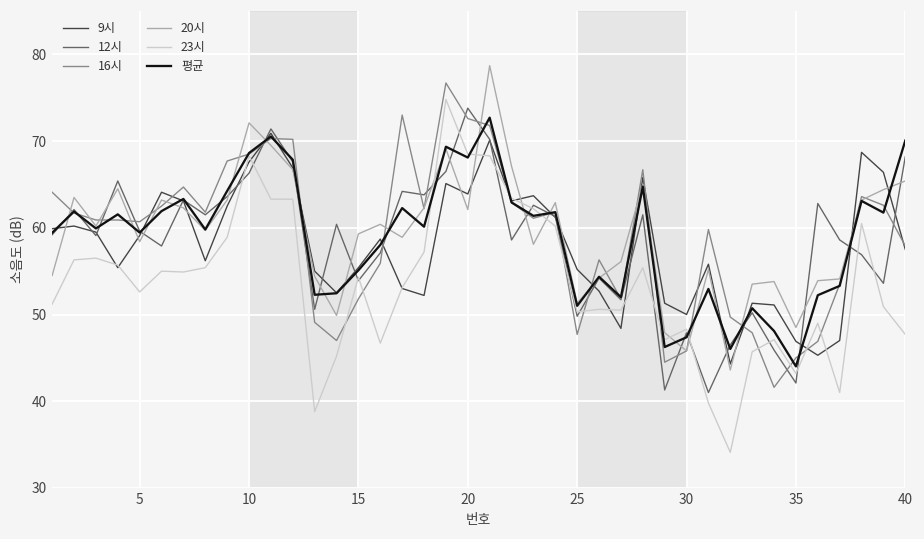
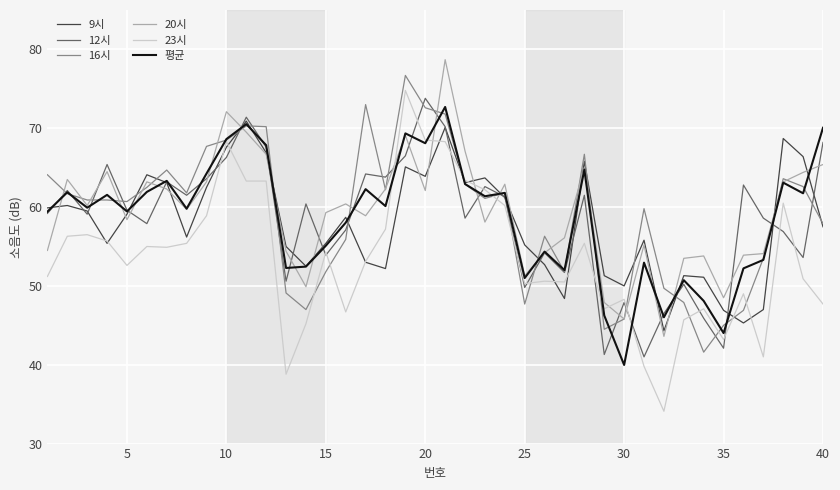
평균, 30: 47 -> 40
